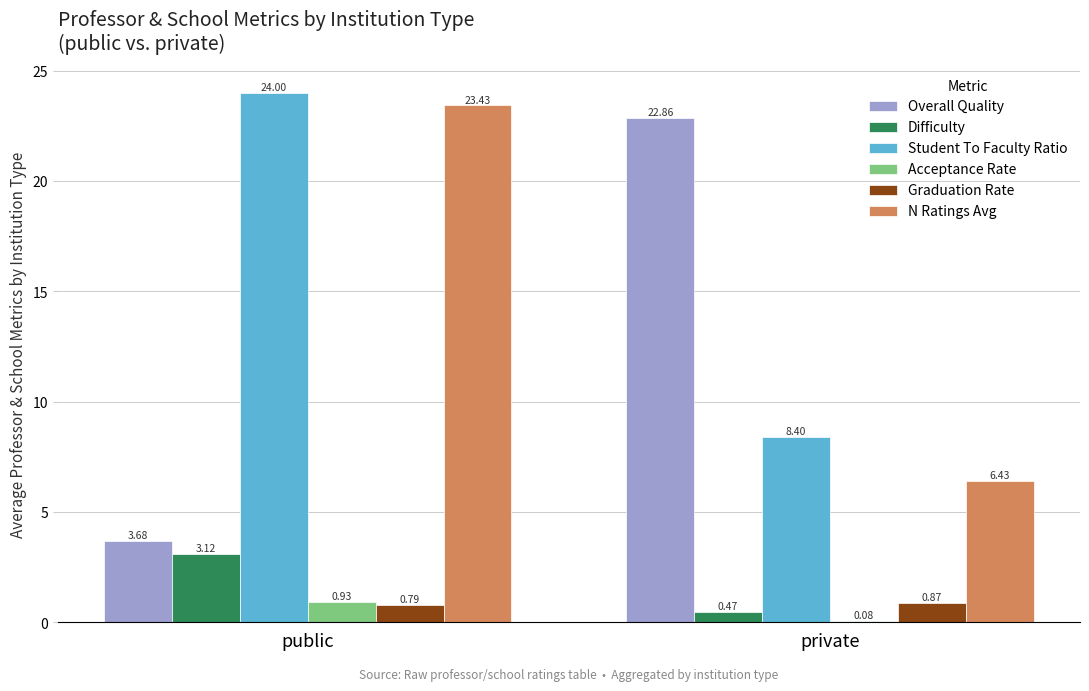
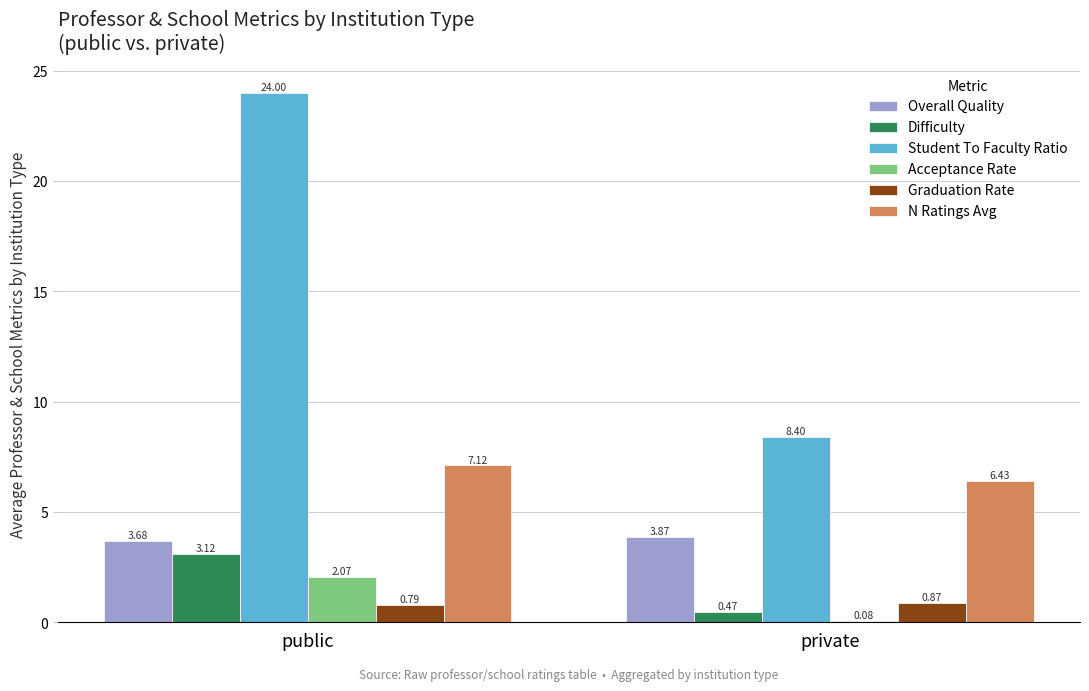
Acceptance Rate, public: 0.93 -> 2.07
N Ratings Avg, public: 23.43 -> 7.12
Overall Quality, private: 22.86 -> 3.87
